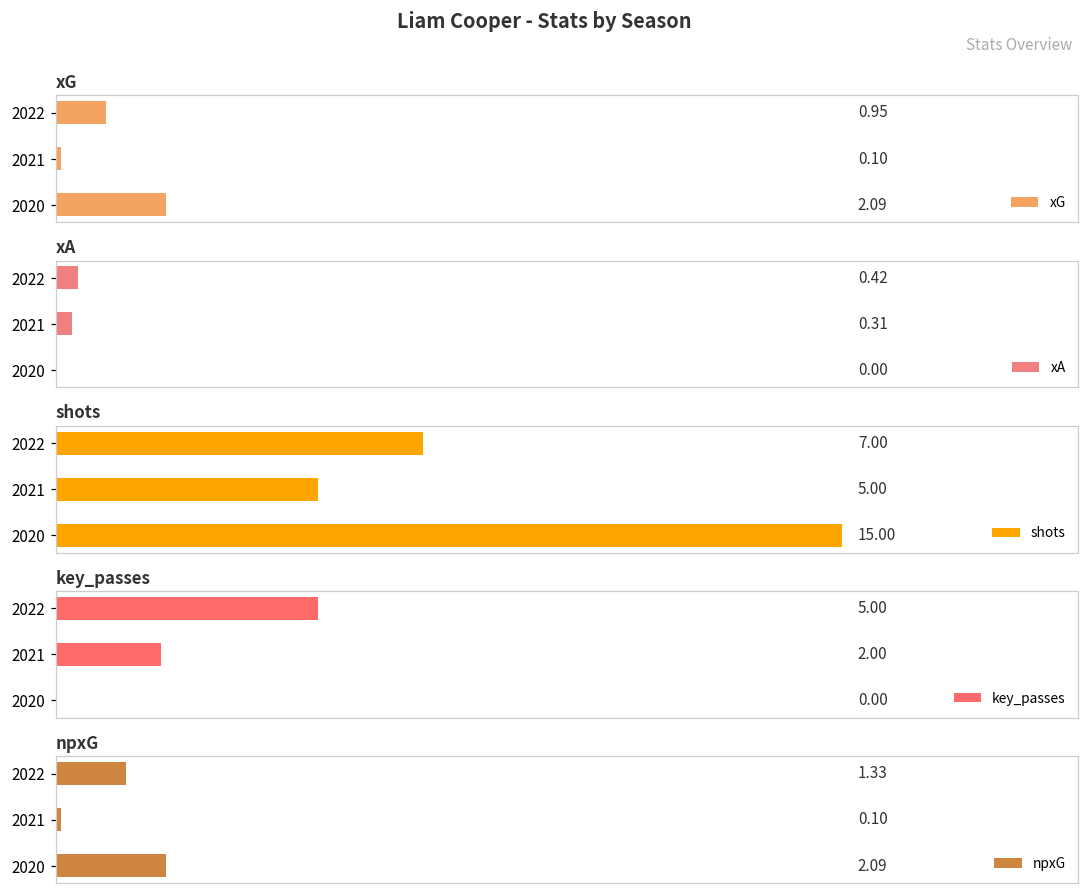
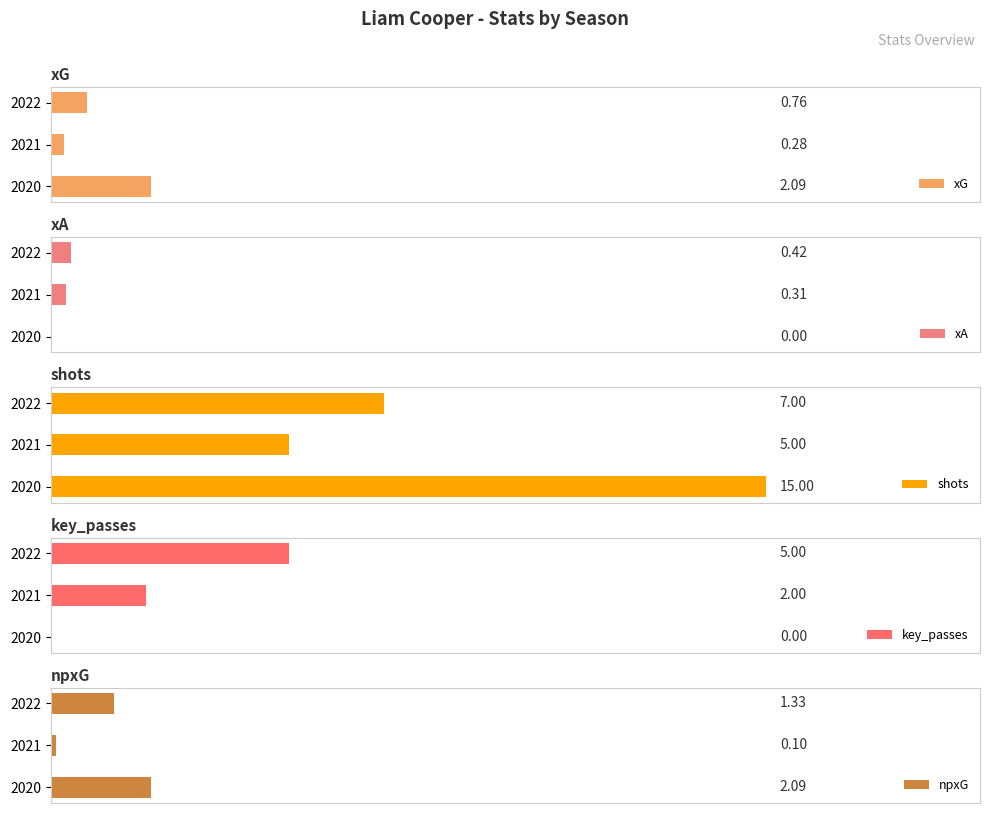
xG, 2022: 0.95 -> 0.76
xG, 2021: 0.10 -> 0.28
